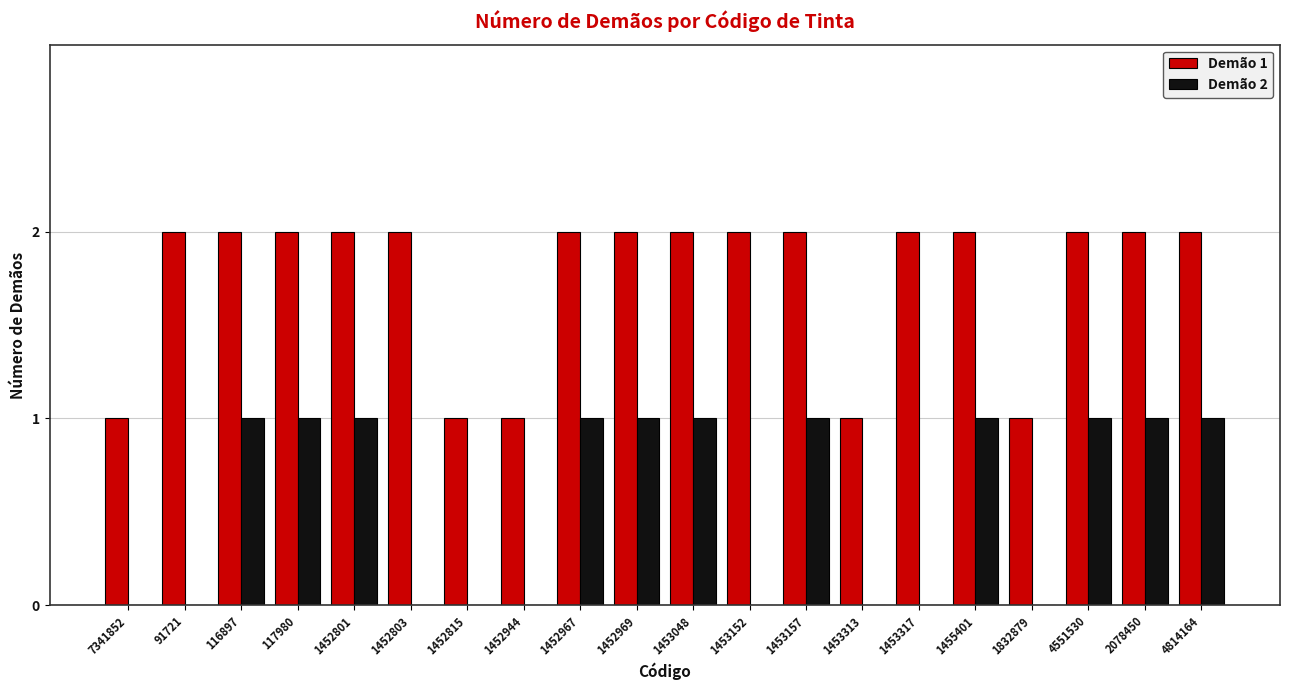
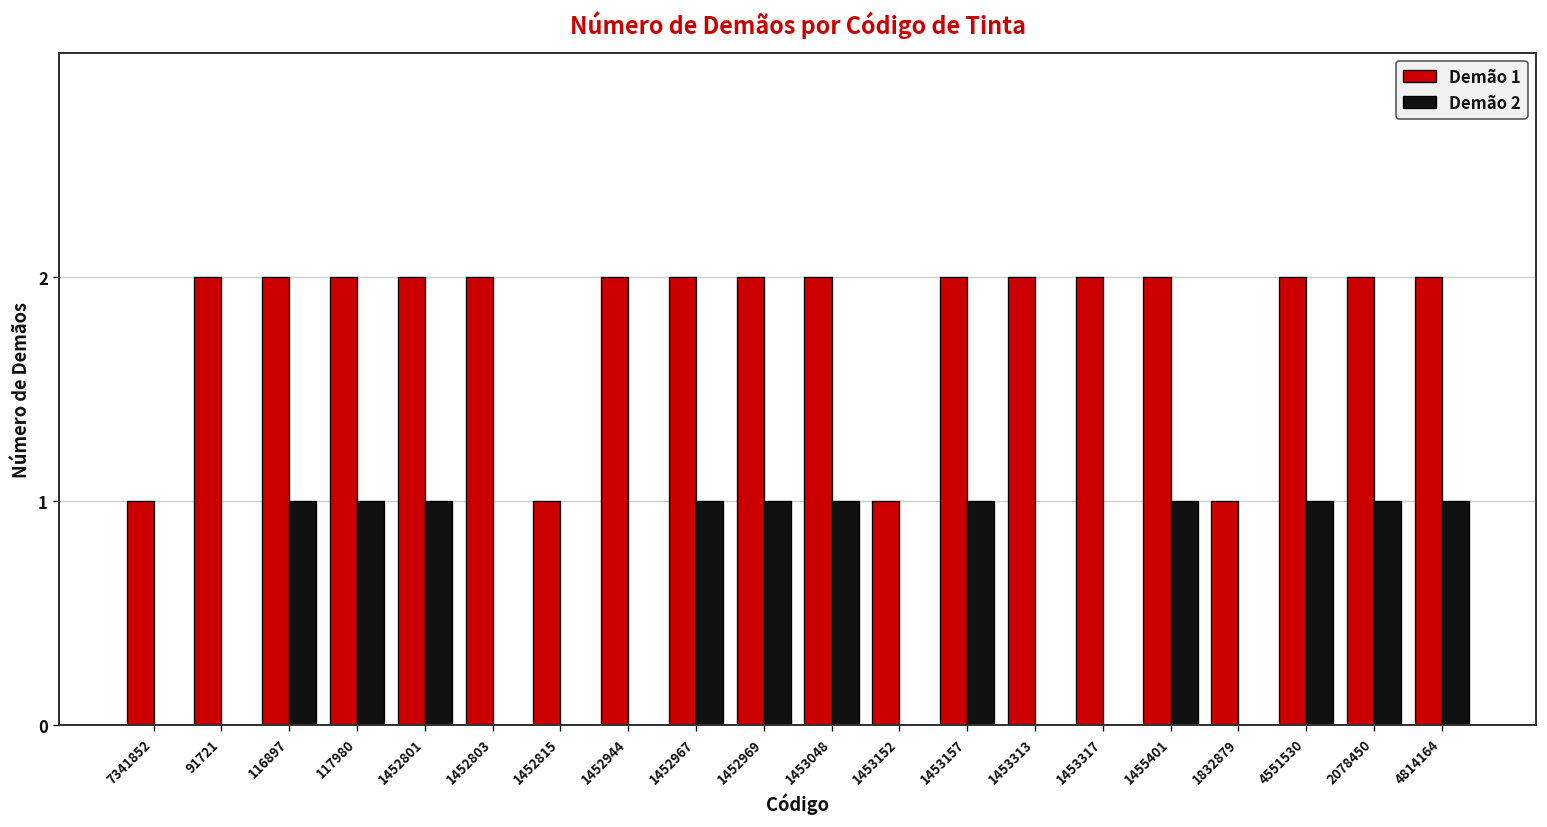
Demão 1, 1452944: 1 -> 2
Demão 1, 1453152: 2 -> 1
Demão 1, 1453313: 1 -> 2
